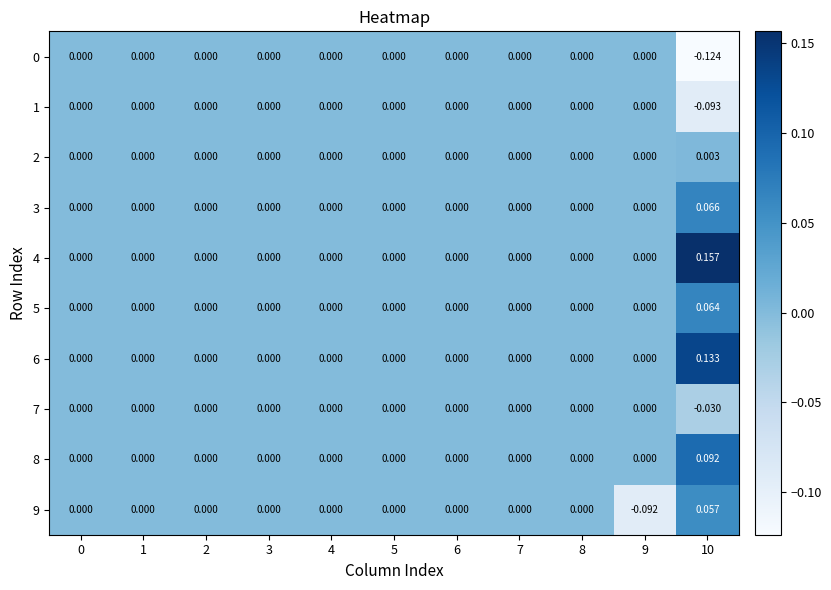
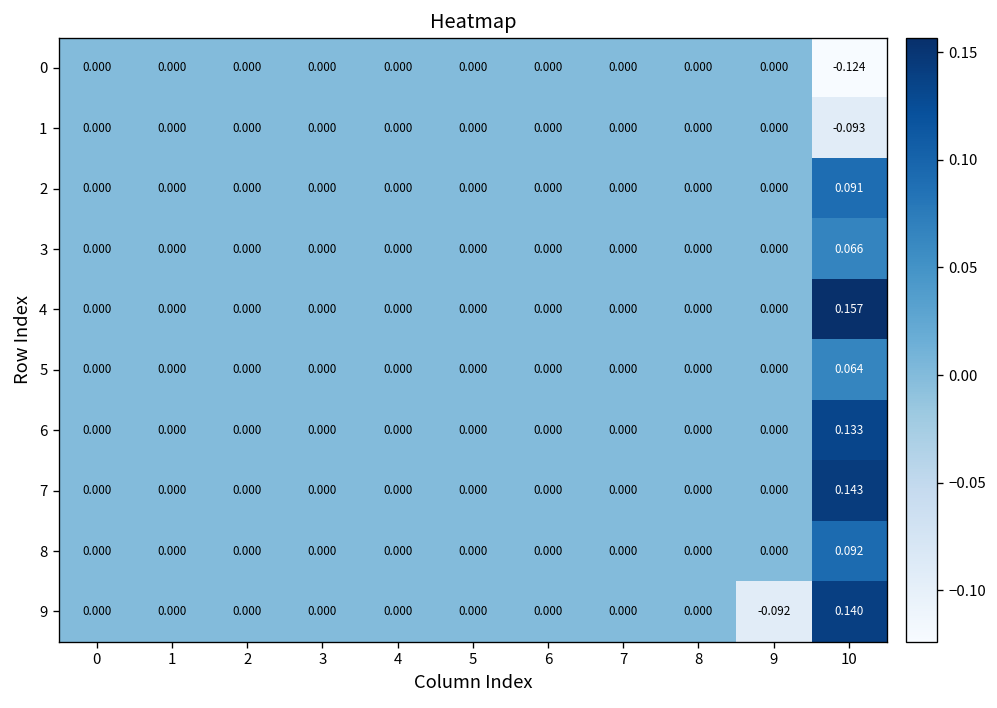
2, 10: 0.003 -> 0.091
7, 10: -0.030 -> 0.143
9, 10: 0.057 -> 0.140
